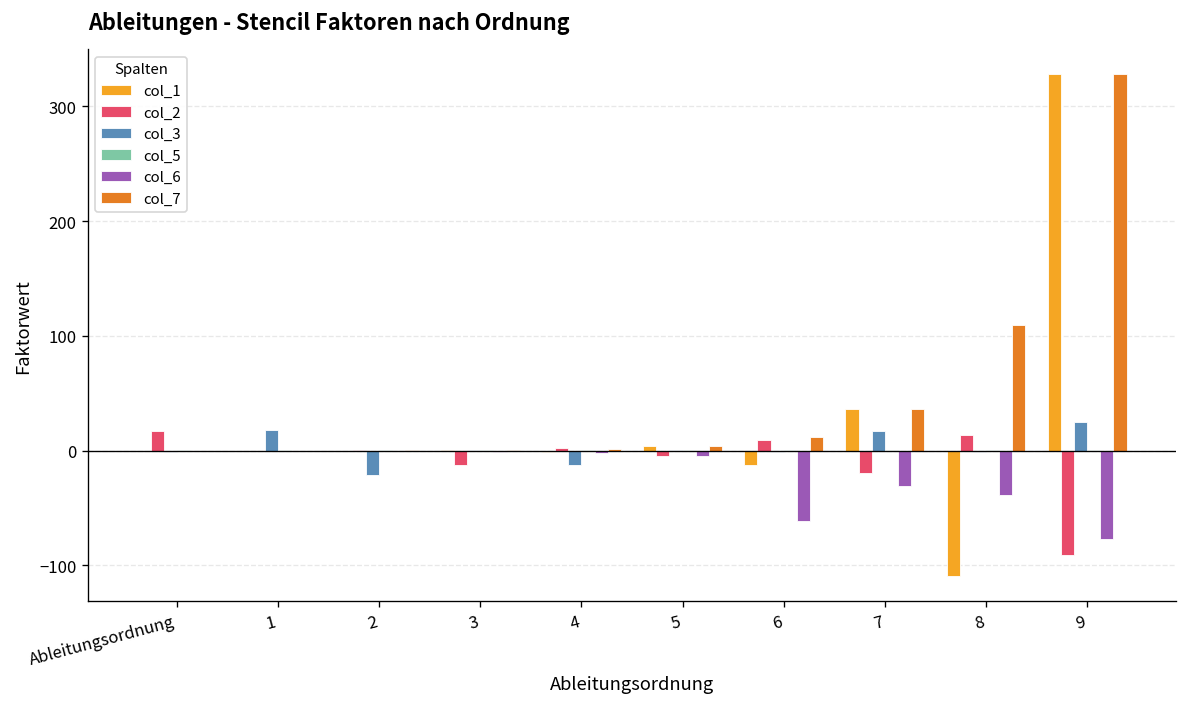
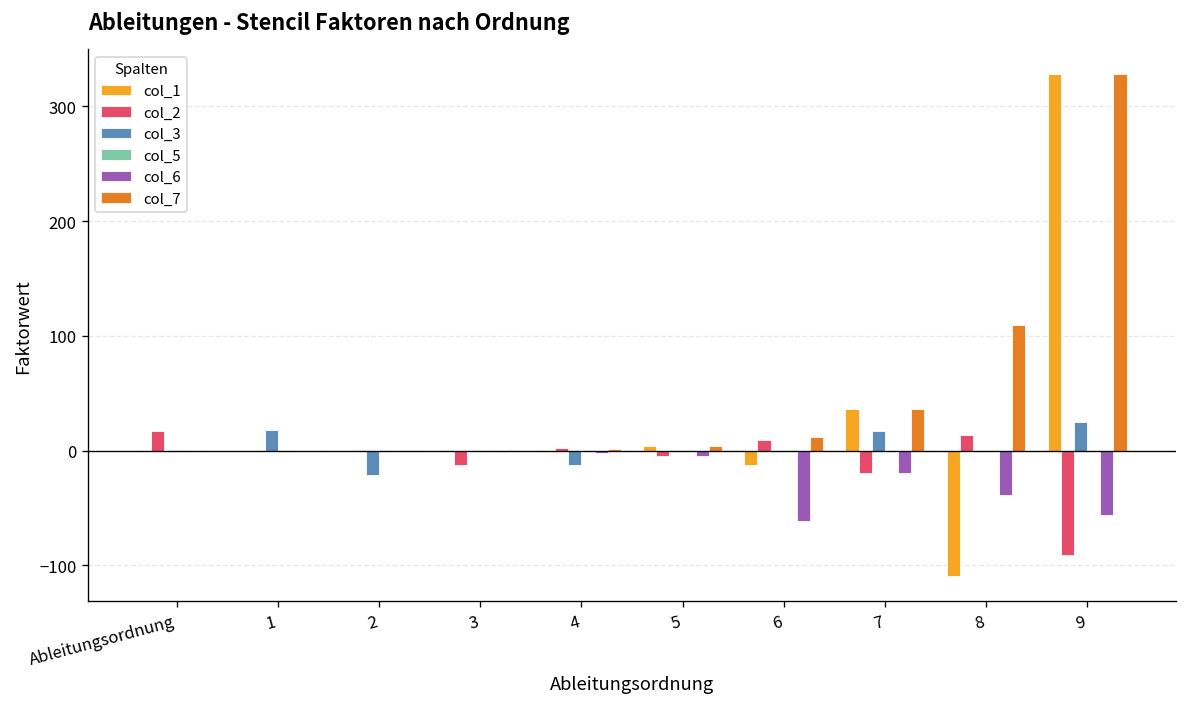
col_6, 7: -30 -> -20
col_6, 9: -80 -> -60
